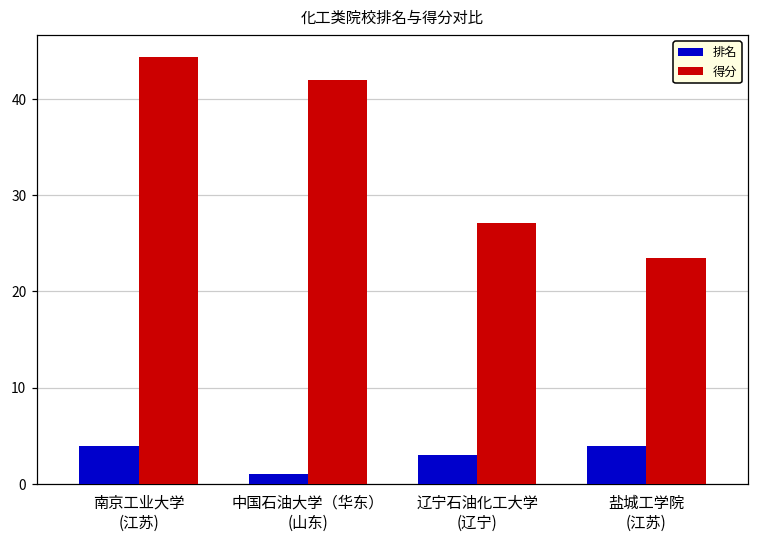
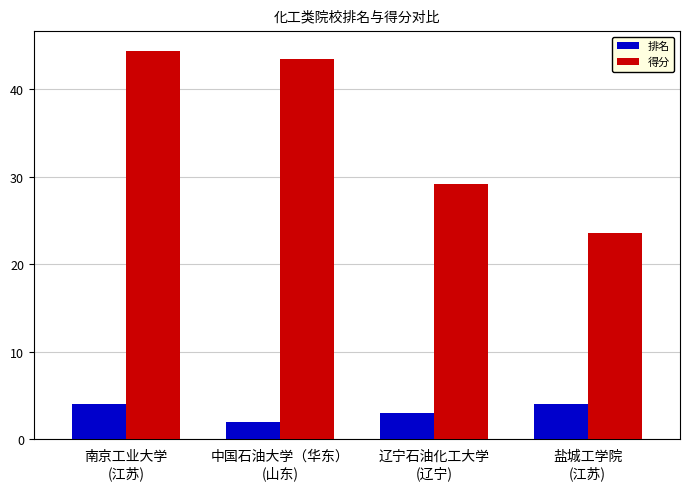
排名, 中国石油大学（华东） (山东): 1 -> 2
得分, 中国石油大学（华东） (山东): 42 -> 43
得分, 辽宁石油化工大学 (辽宁): 27 -> 29
